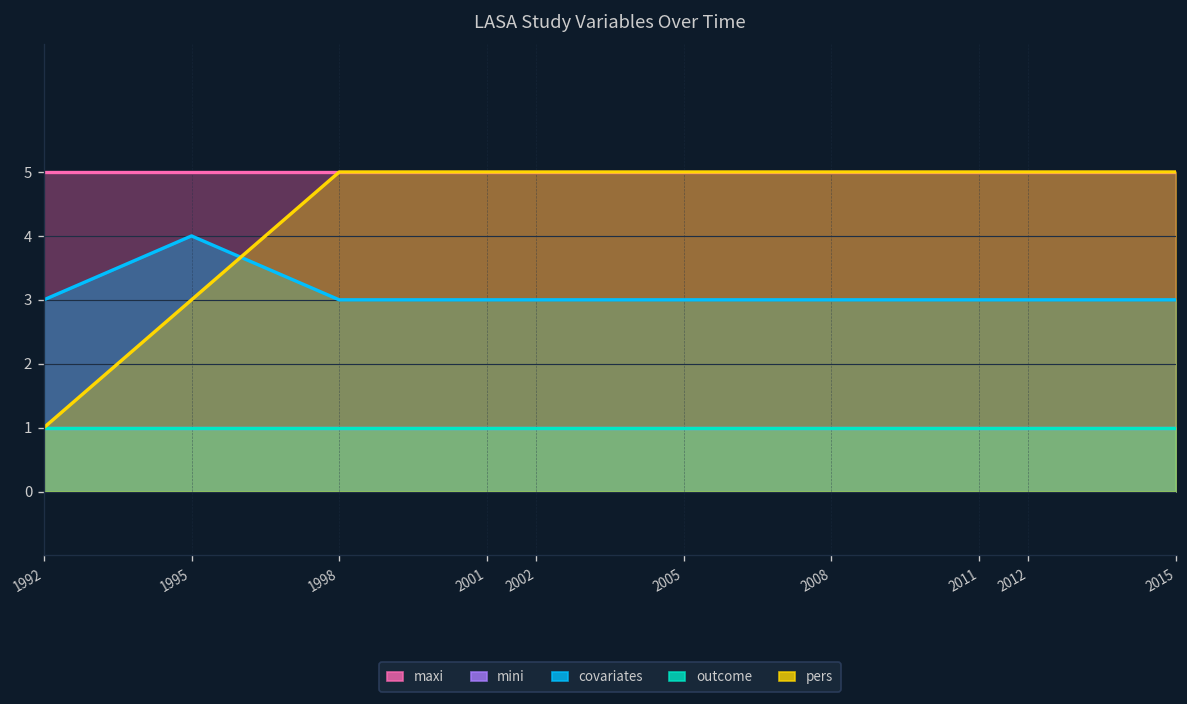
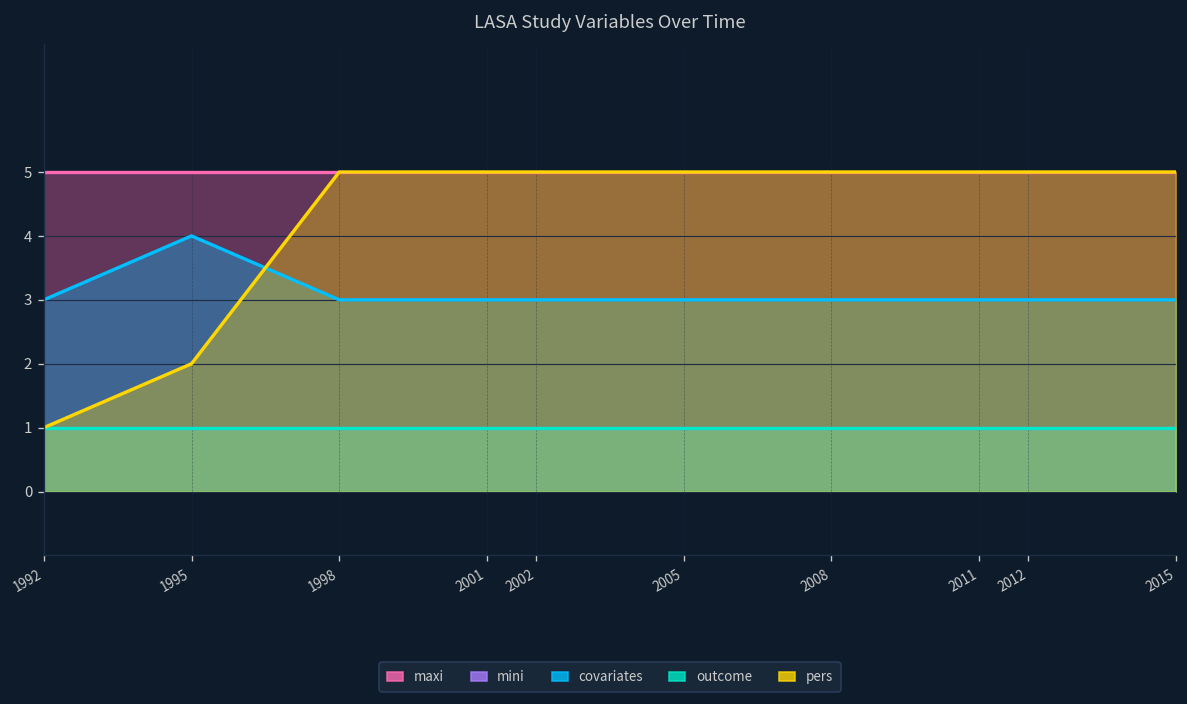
pers, 1995: 3 -> 2
